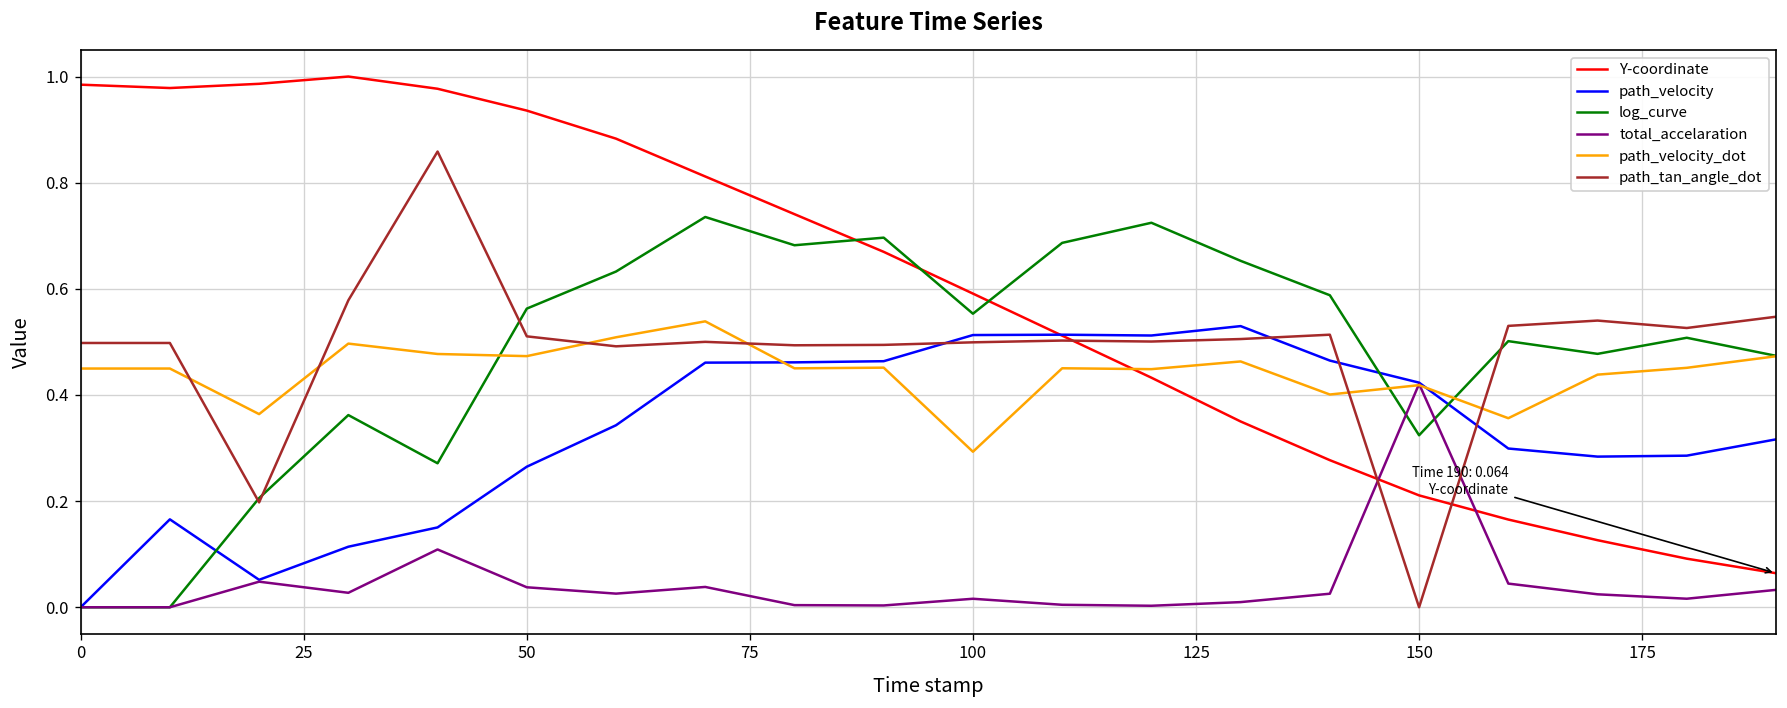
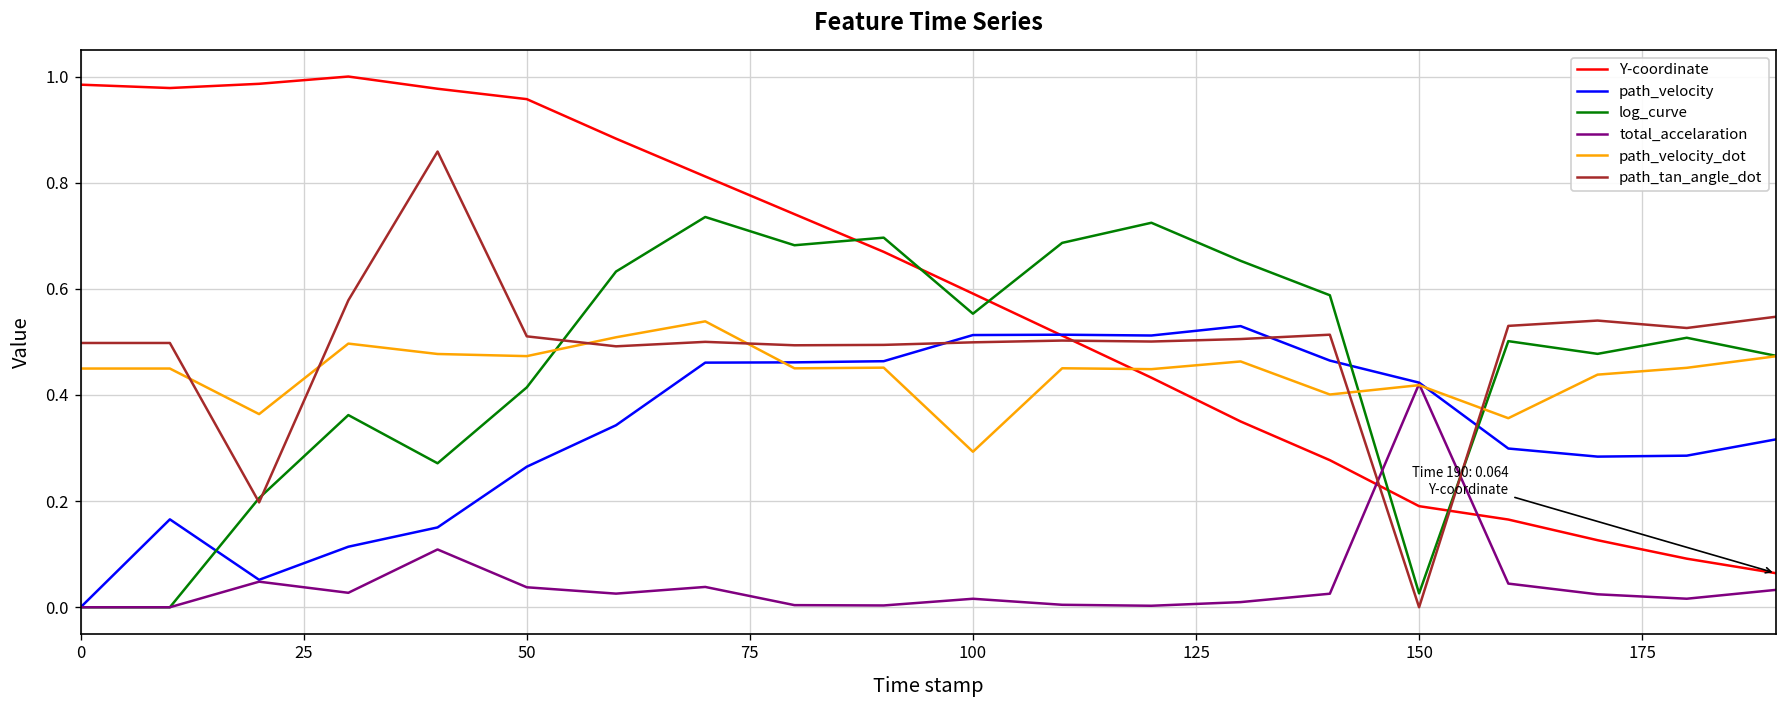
Y-coordinate, 50: 0.94 -> 0.96
log_curve, 50: 0.56 -> 0.41
Y-coordinate, 150: 0.21 -> 0.19
log_curve, 150: 0.32 -> 0.03
